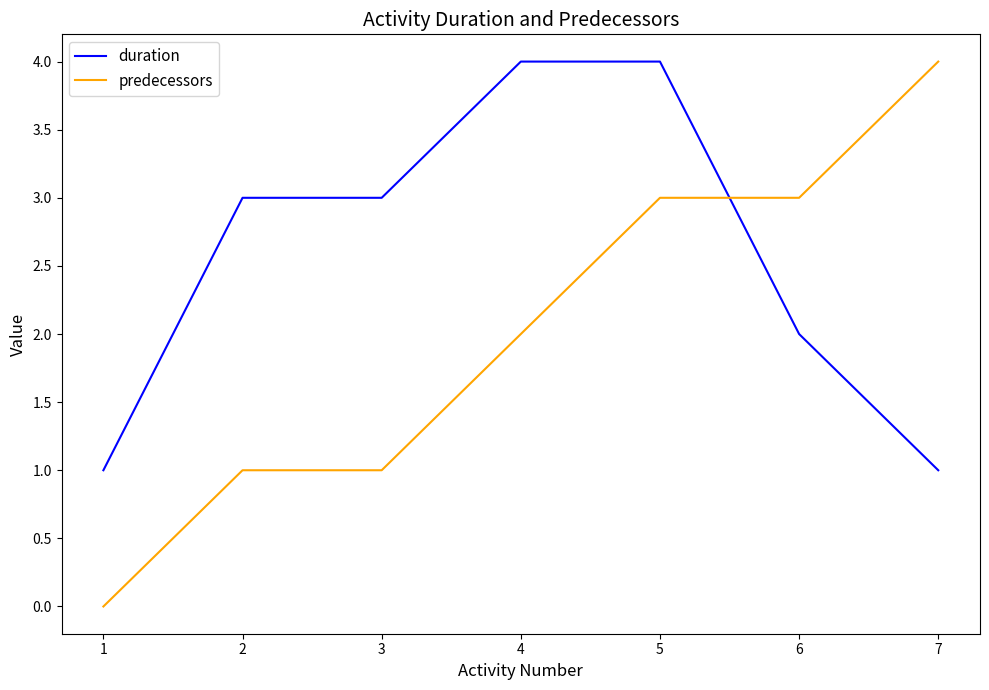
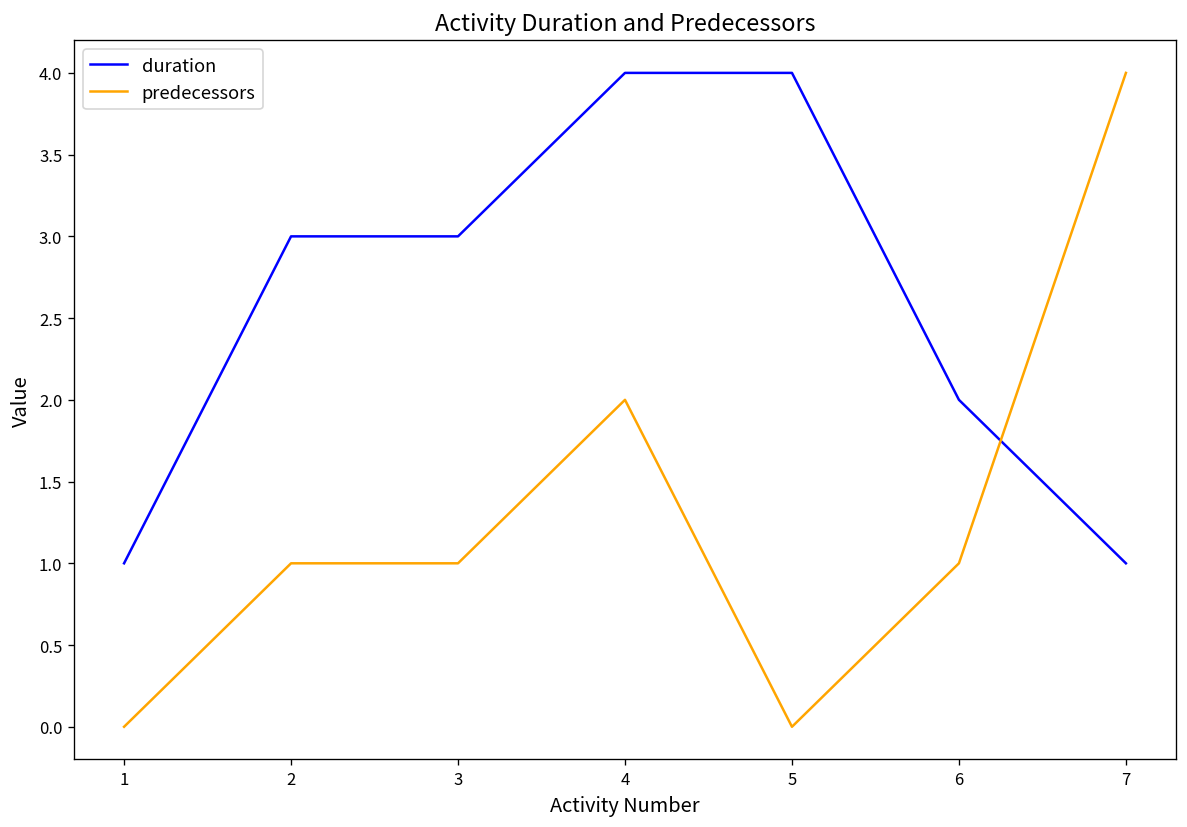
predecessors, 5: 3 -> 0
predecessors, 6: 3 -> 1
